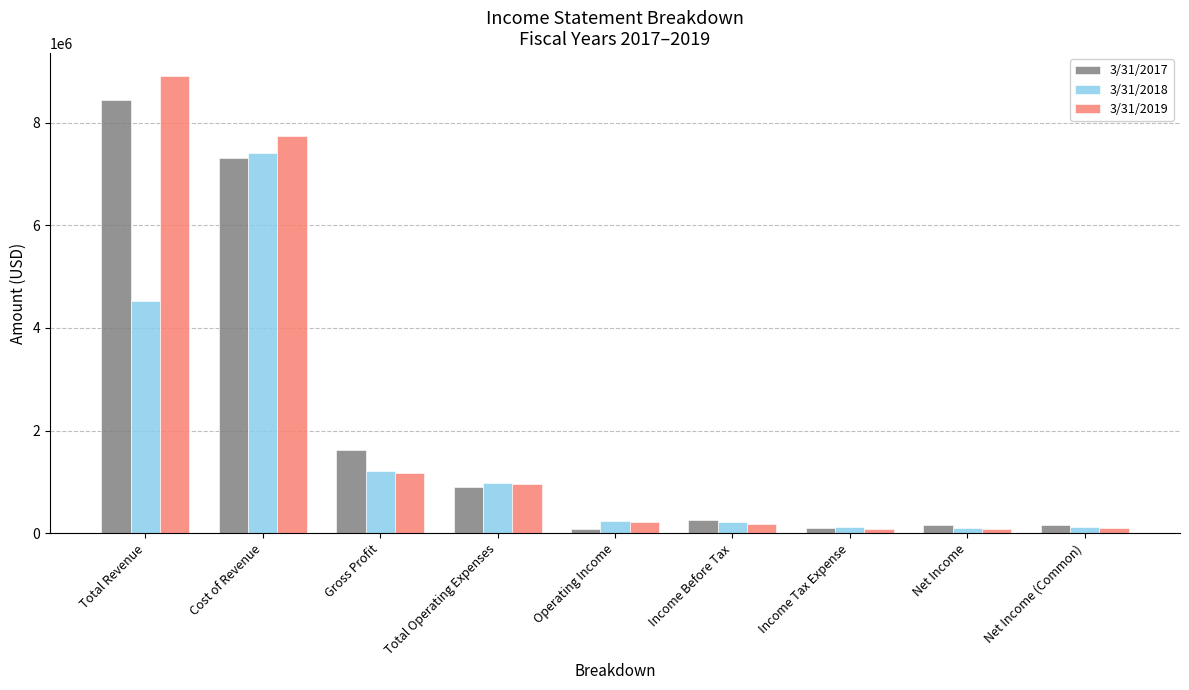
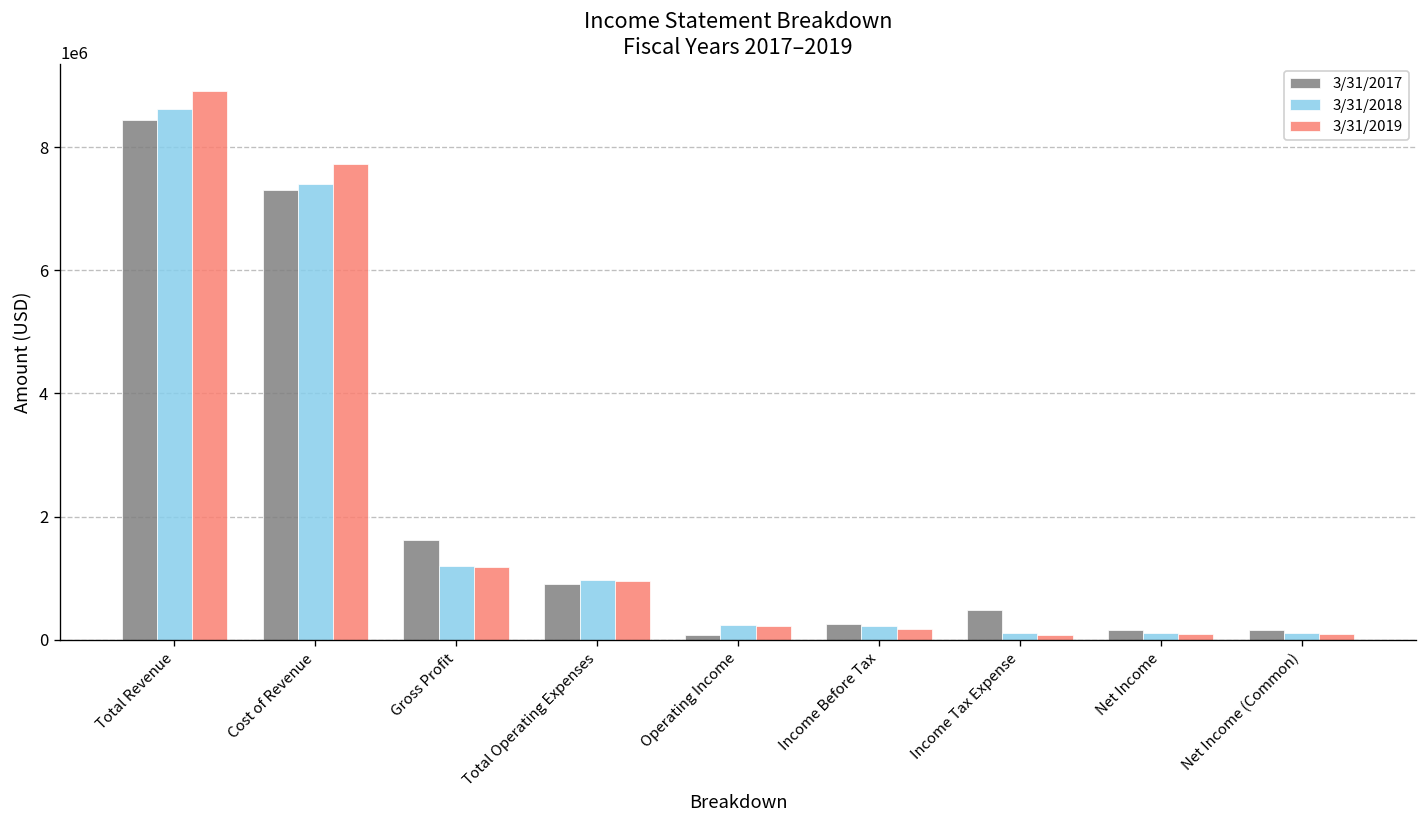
3/31/2018, Total Revenue: 4500000 -> 8600000
3/31/2017, Income Tax Expense: 100000 -> 500000
